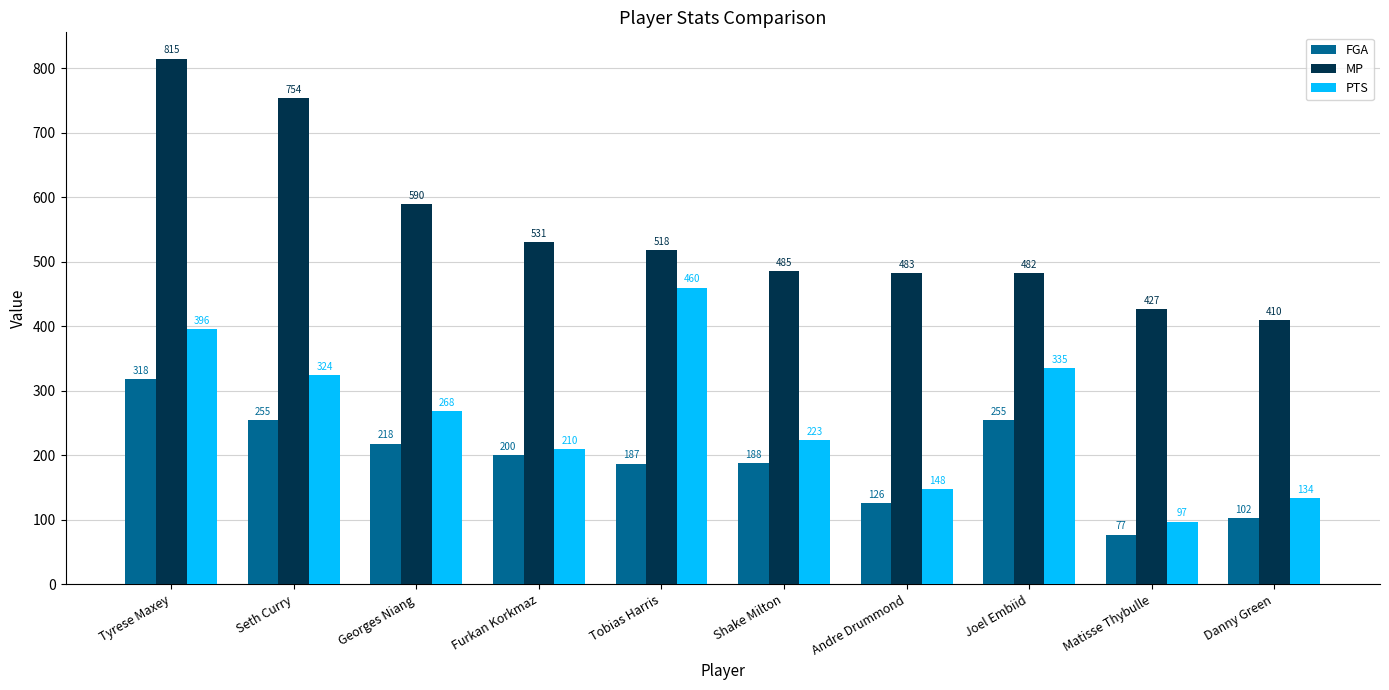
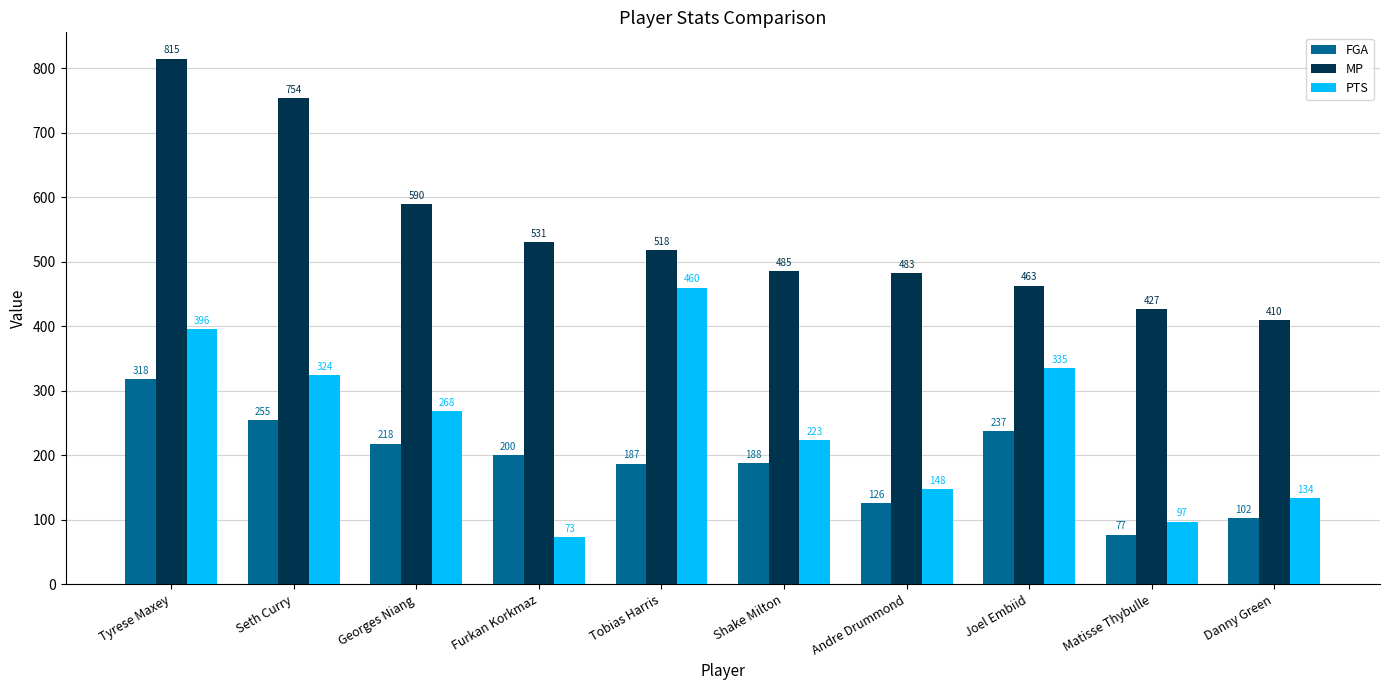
PTS, Furkan Korkmaz: 210 -> 73
FGA, Joel Embiid: 255 -> 237
MP, Joel Embiid: 482 -> 463
